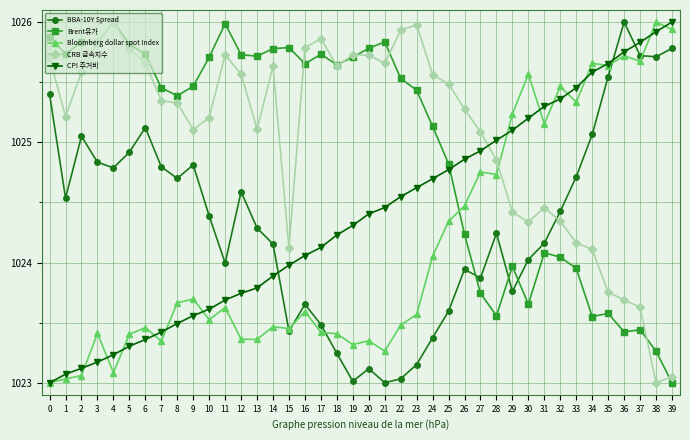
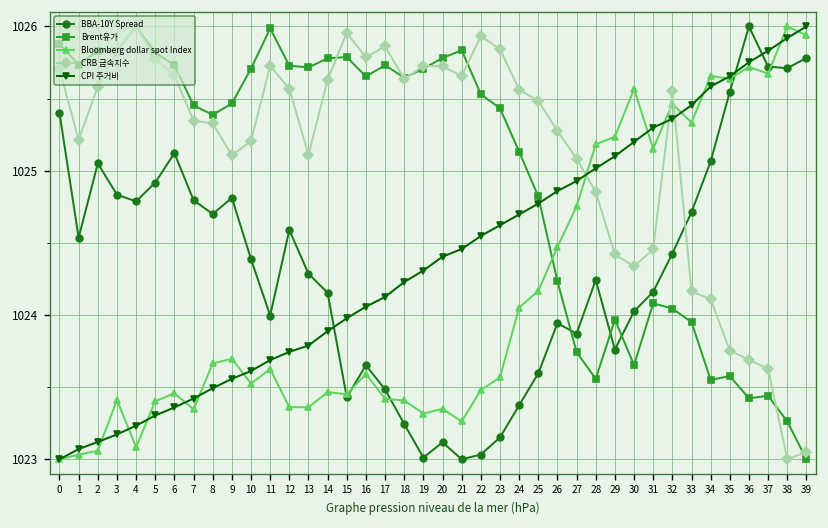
CRB 금속지수, 15: 1024.12 -> 1025.96
CRB 금속지수, 23: 1025.98 -> 1025.84
Bloomberg dollar spot Index, 25: 1024.34 -> 1024.17
Bloomberg dollar spot Index, 28: 1024.73 -> 1025.18
CRB 금속지수, 32: 1024.34 -> 1025.55
